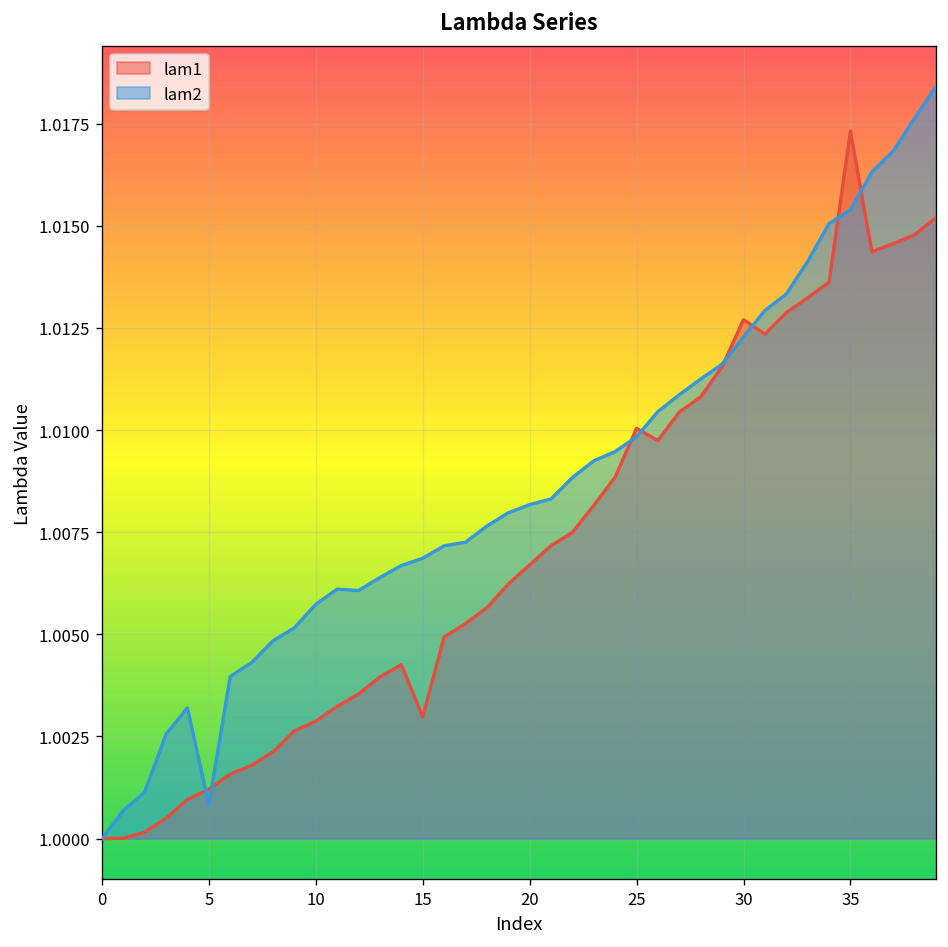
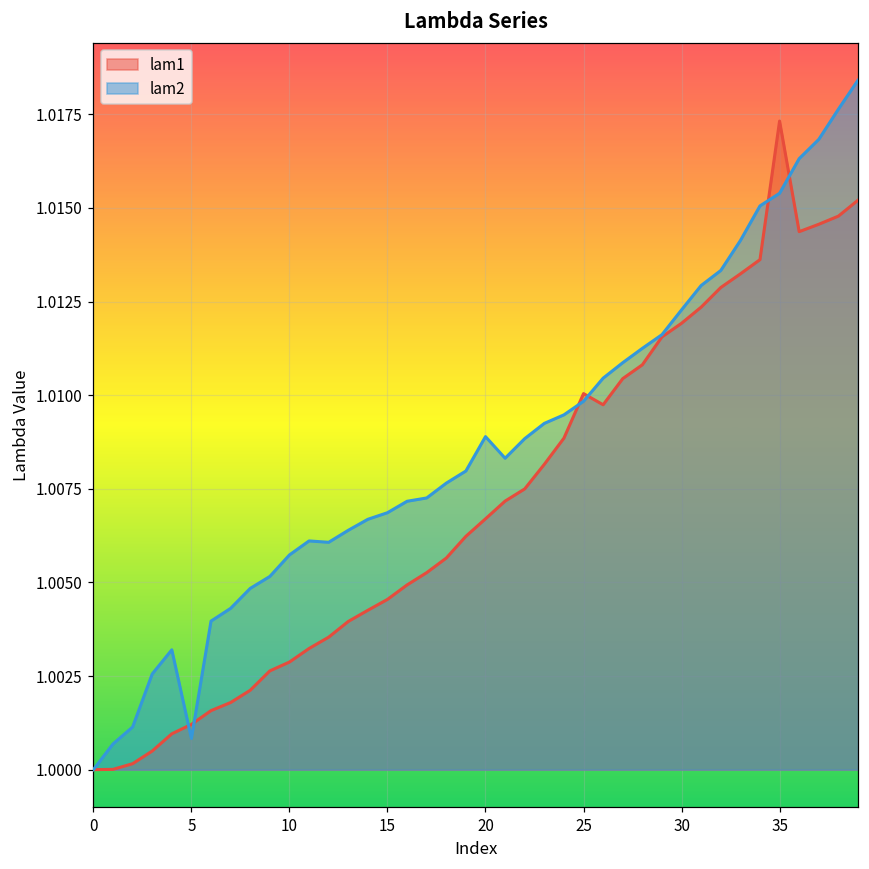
lam1, 15: 1.0030 -> 1.0045
lam2, 20: 1.0082 -> 1.0089
lam1, 30: 1.0127 -> 1.0119
